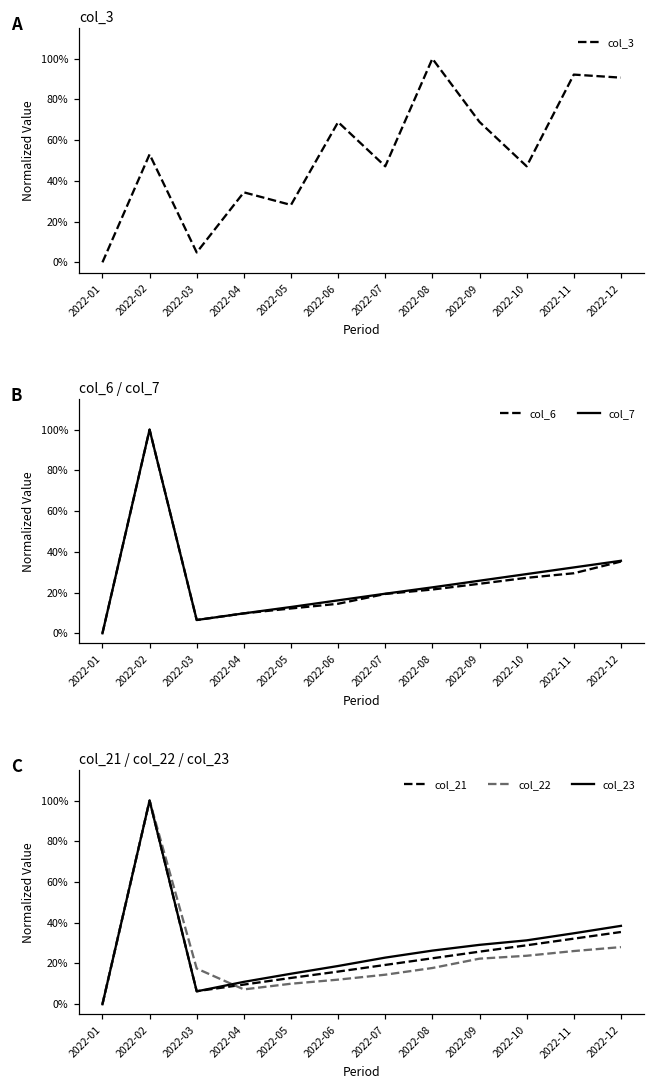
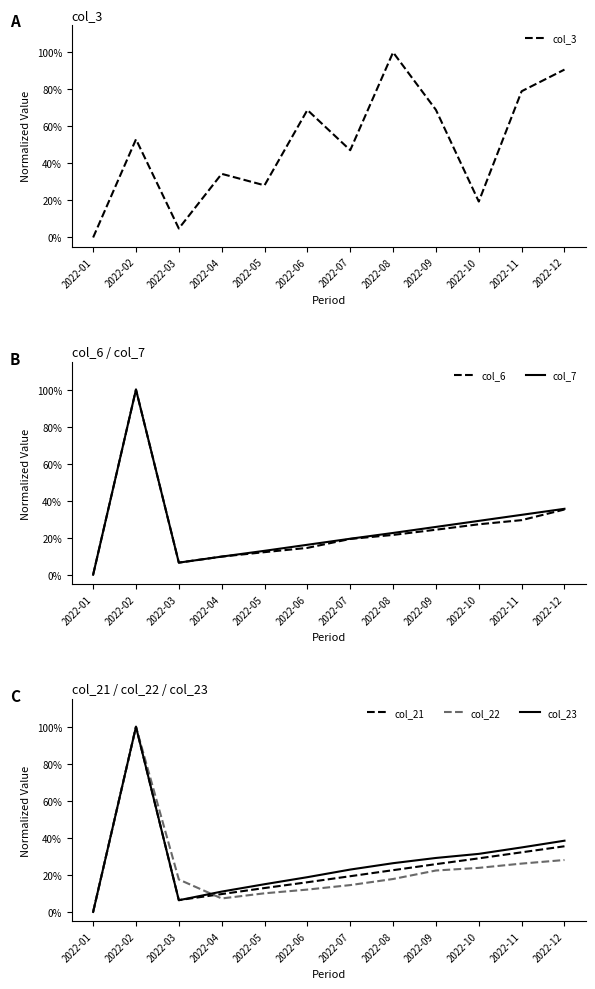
col_3, 2022-10: 47% -> 19%
col_3, 2022-11: 92% -> 79%
